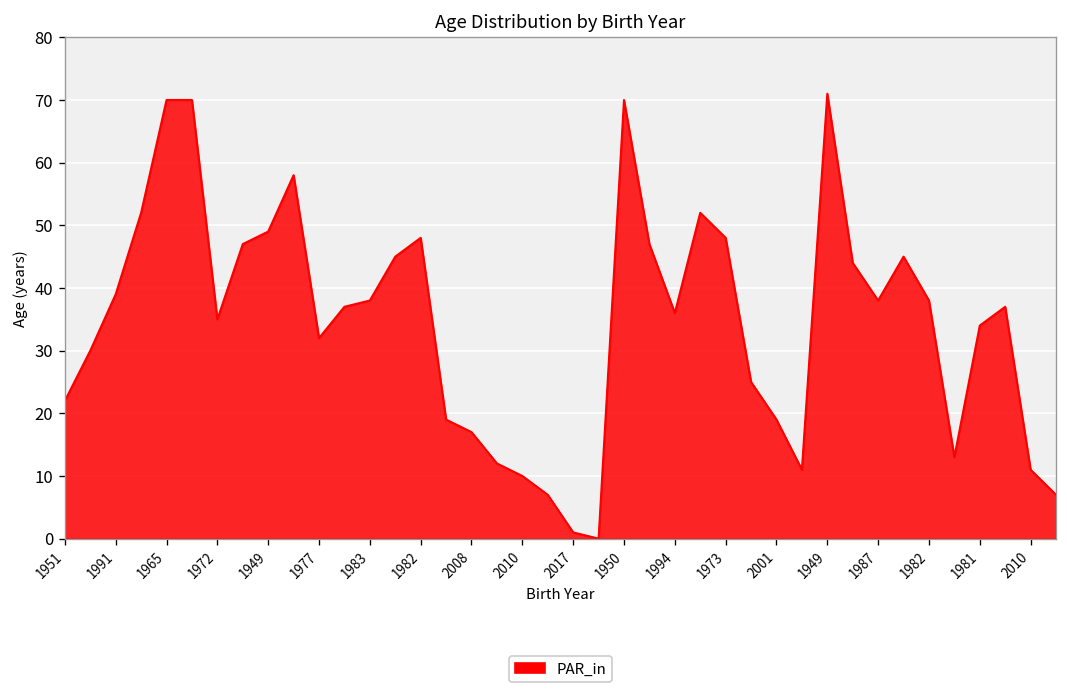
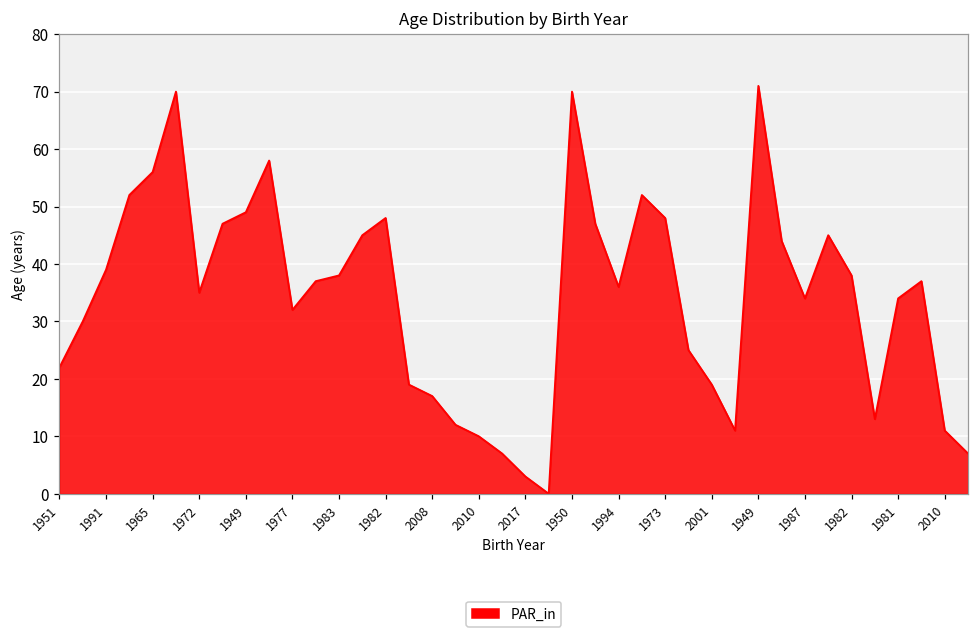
1965: 70 -> 56
2017: 1 -> 3
1987: 38 -> 34
